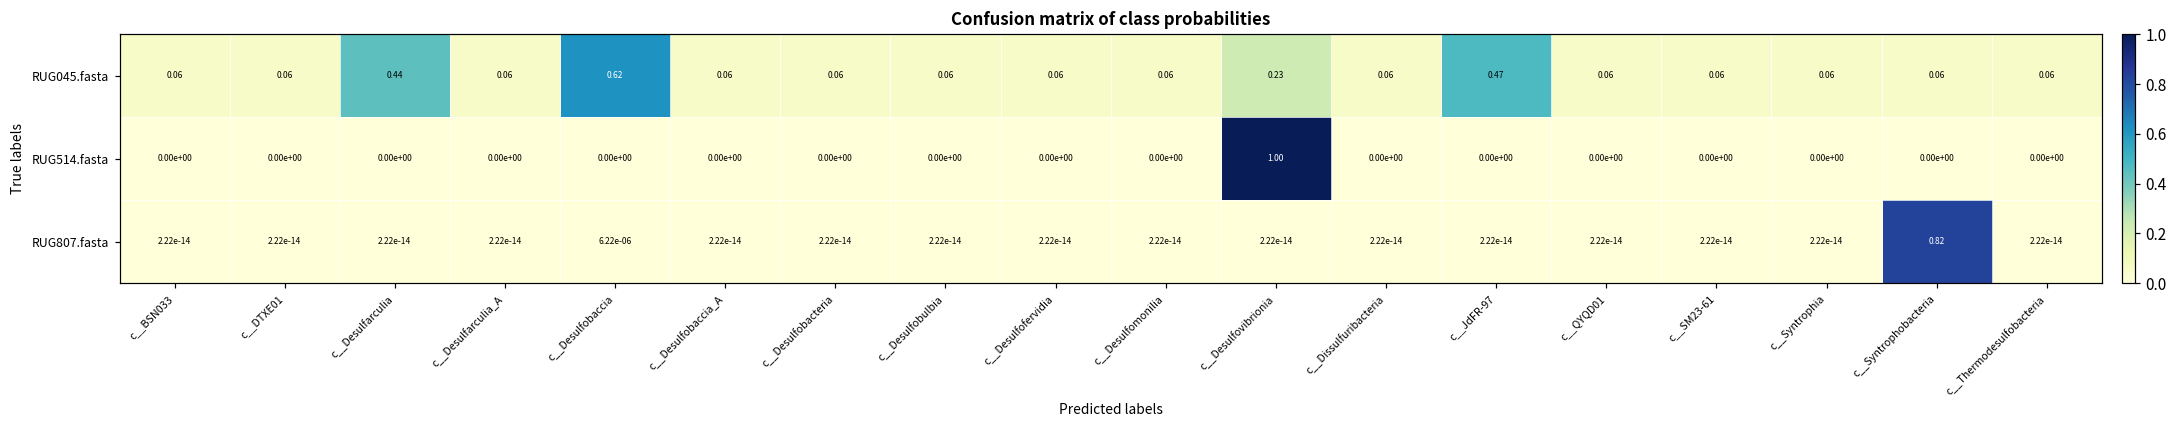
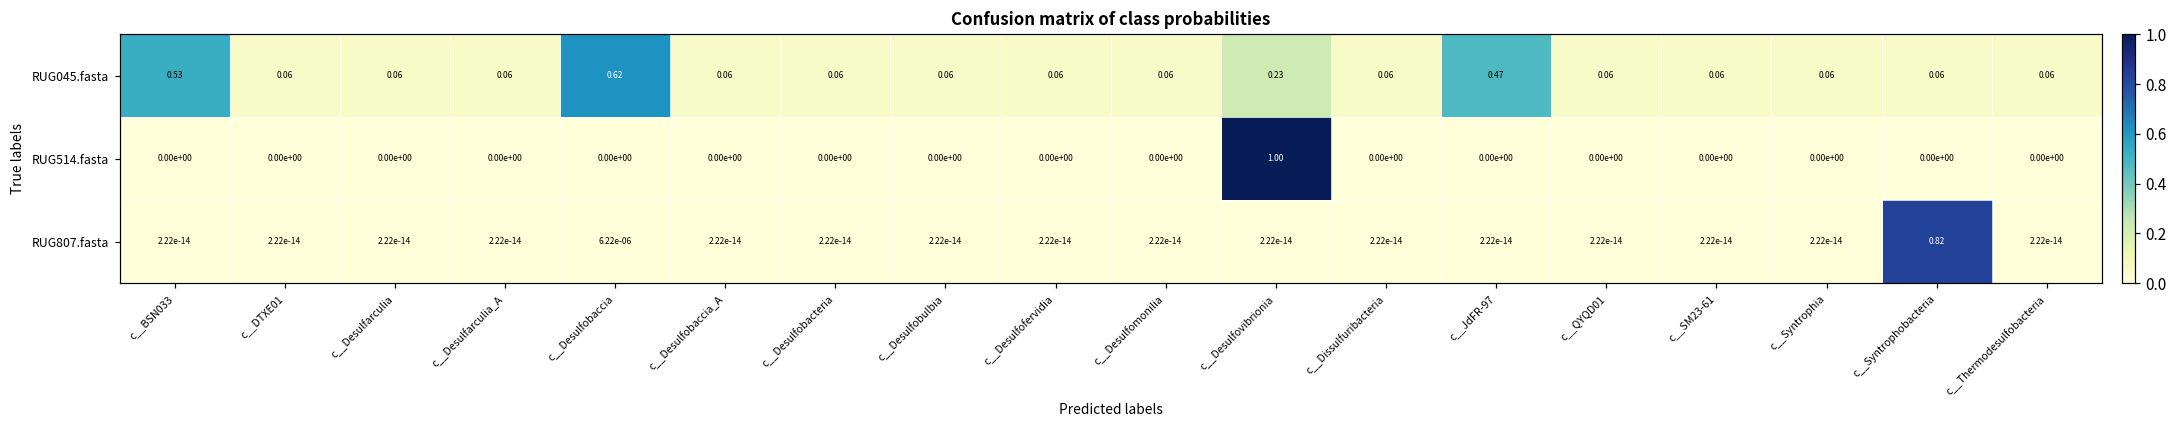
RUG045.fasta, c__BSN033: 0.06 -> 0.53
RUG045.fasta, c__Desulfarculia: 0.44 -> 0.06
